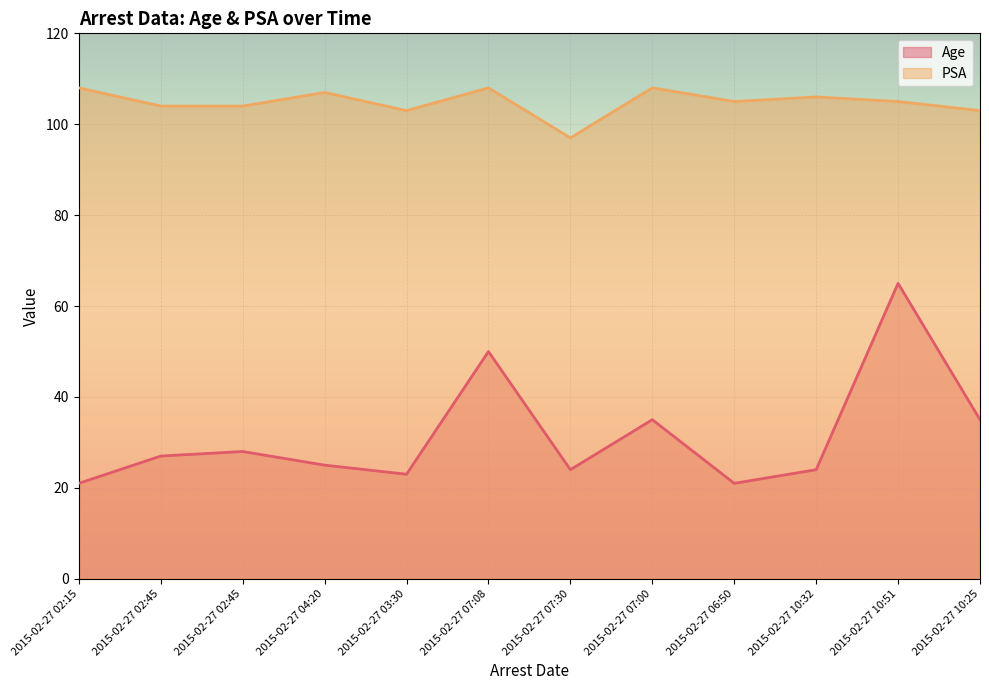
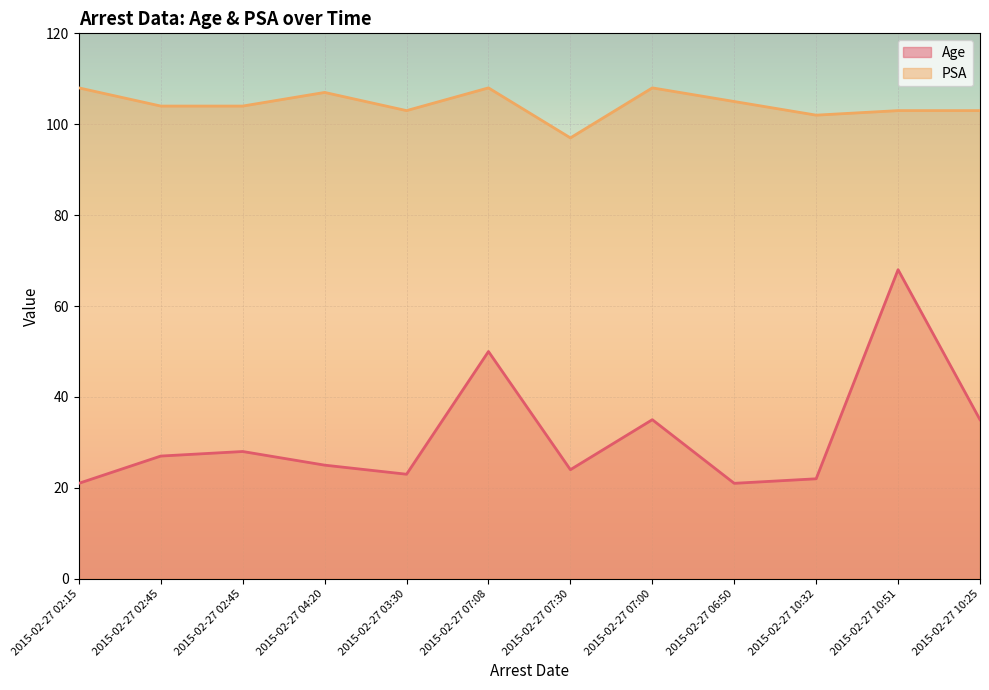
Age, 2015-02-27 10:32: 24 -> 22
PSA, 2015-02-27 10:32: 106 -> 102
Age, 2015-02-27 10:51: 65 -> 68
PSA, 2015-02-27 10:51: 105 -> 103
